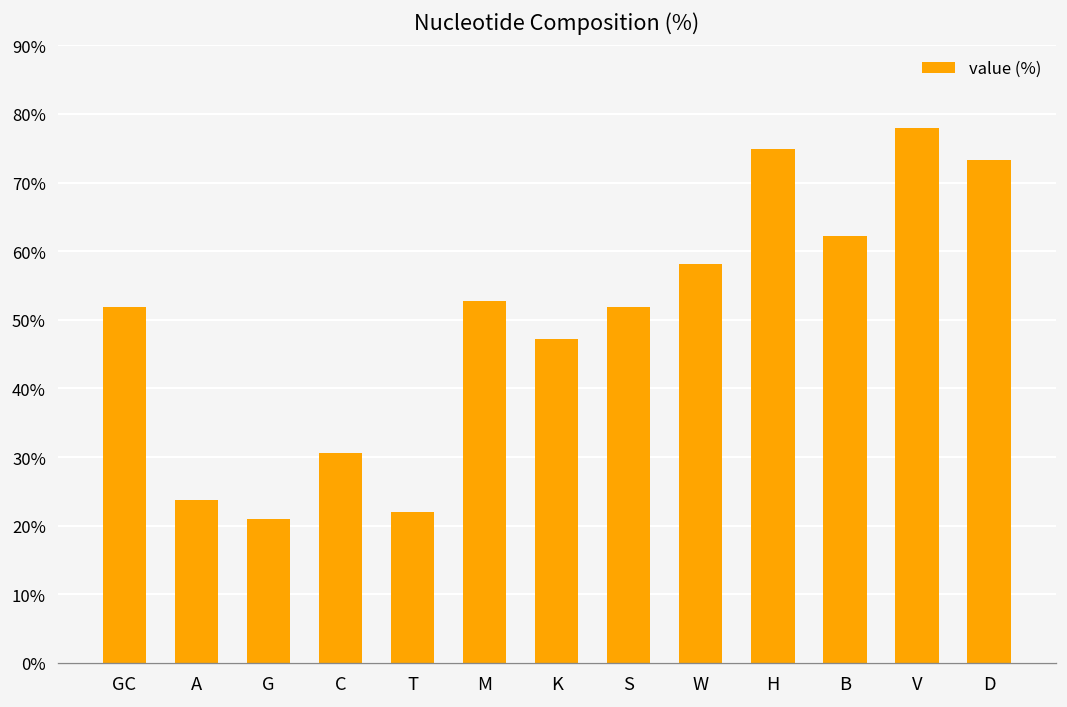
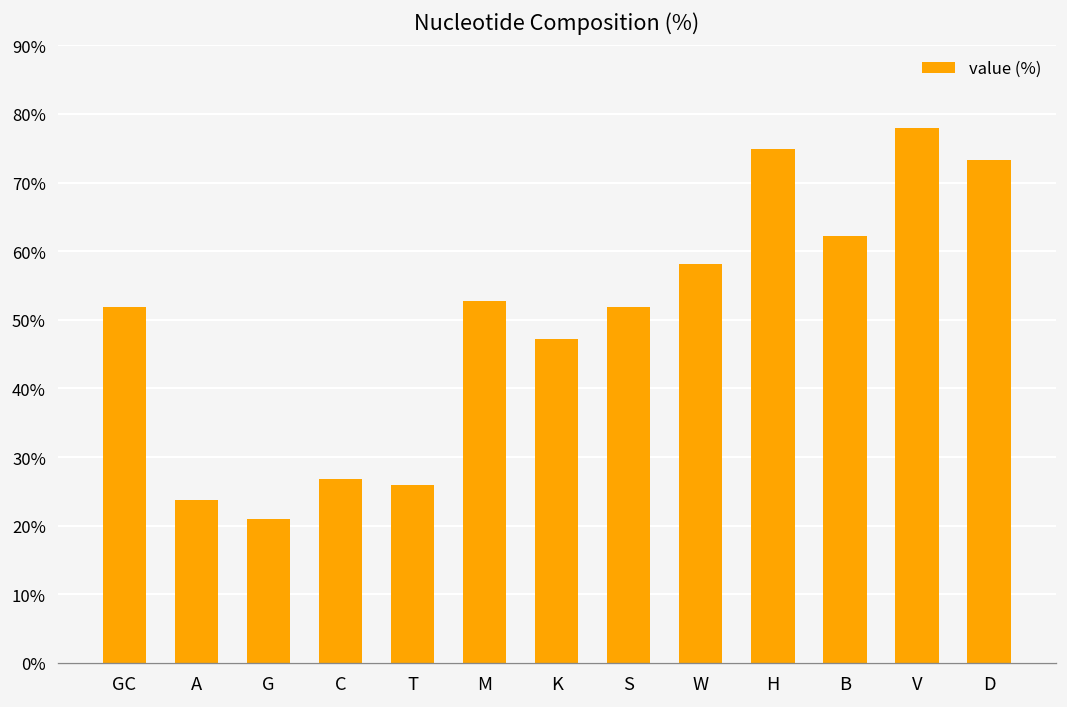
C: 31% -> 27%
T: 22% -> 26%
